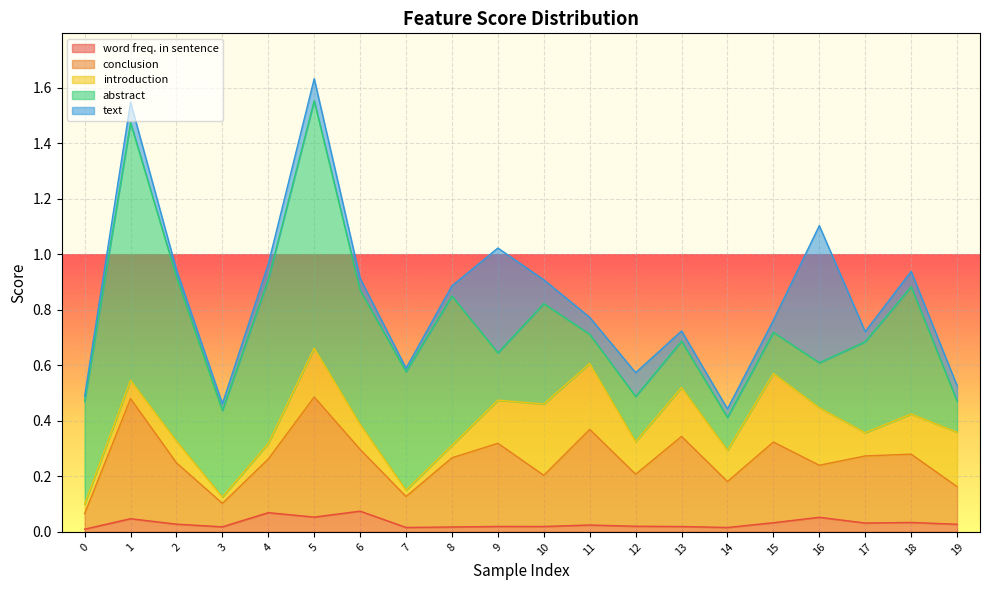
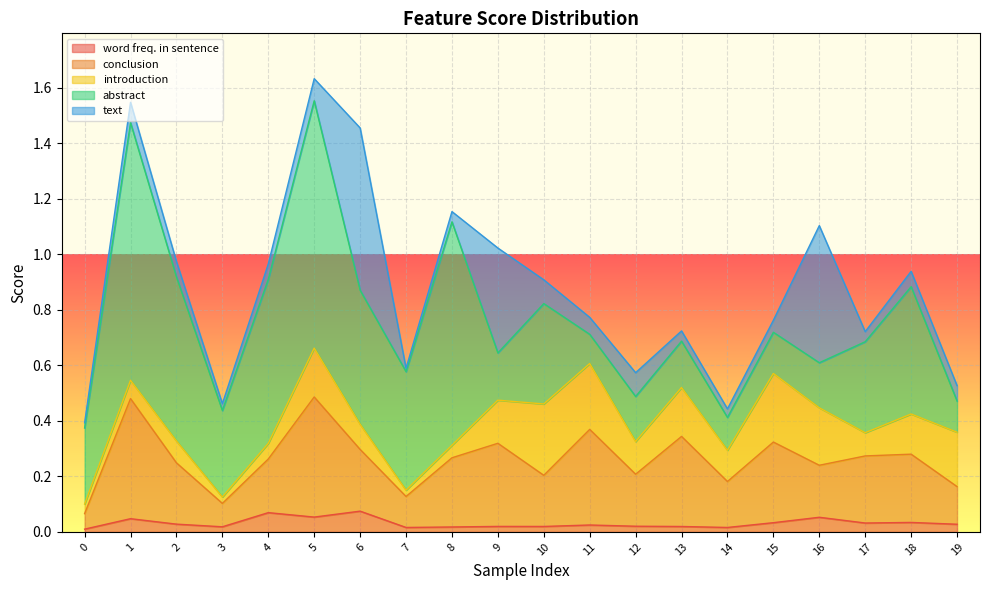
abstract, 0: 0.37 -> 0.27
text, 2: 0.03 -> 0.06
text, 6: 0.04 -> 0.58
abstract, 8: 0.54 -> 0.81
